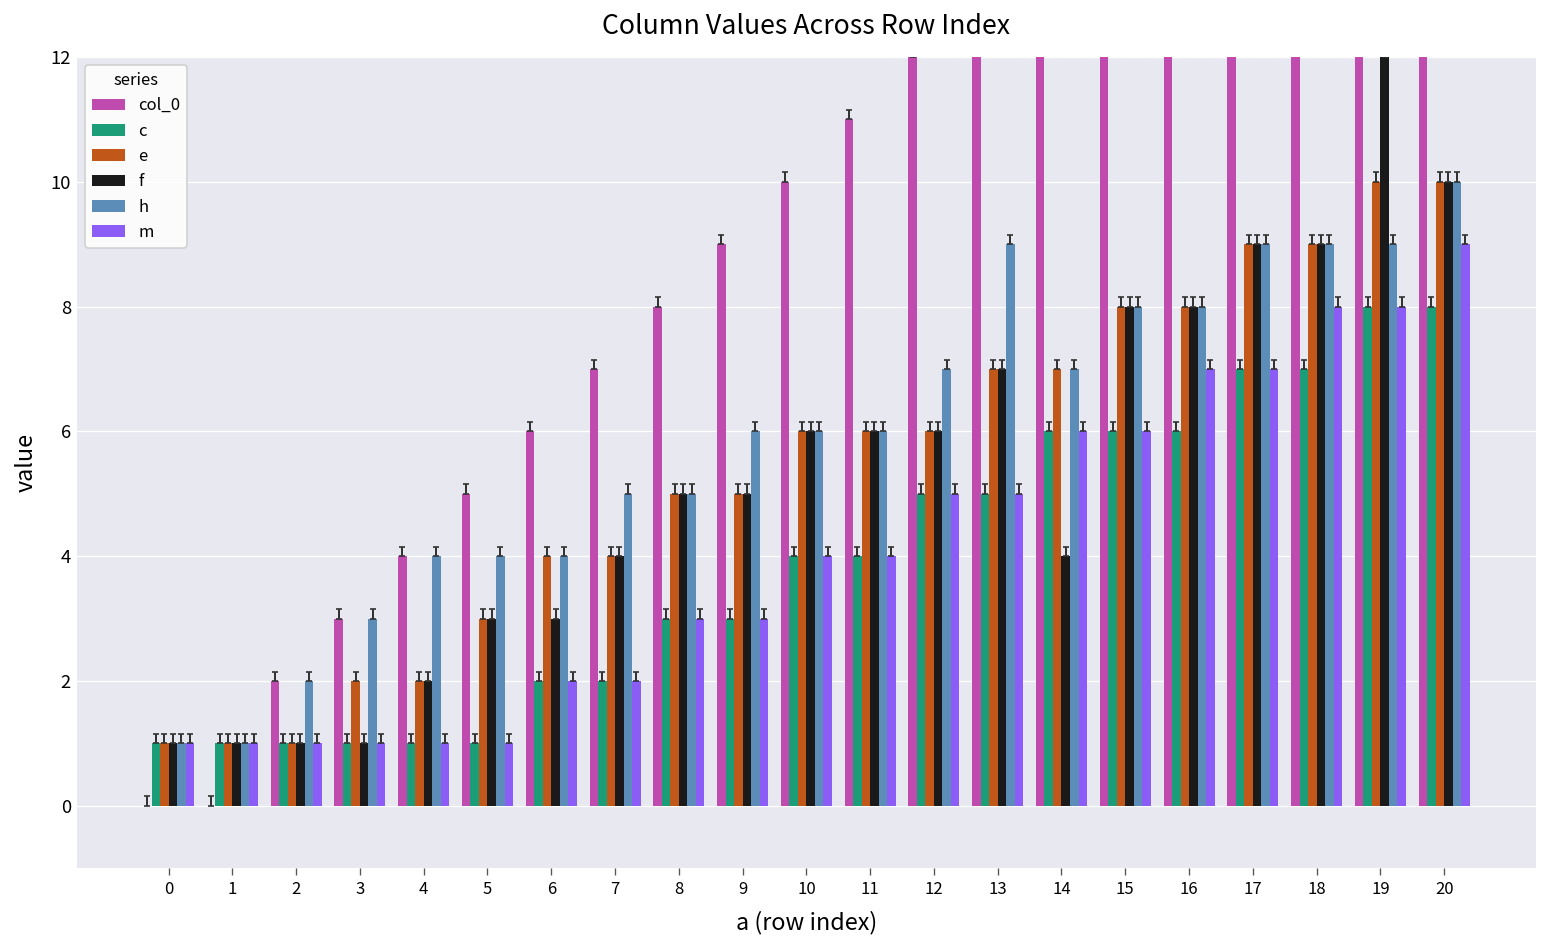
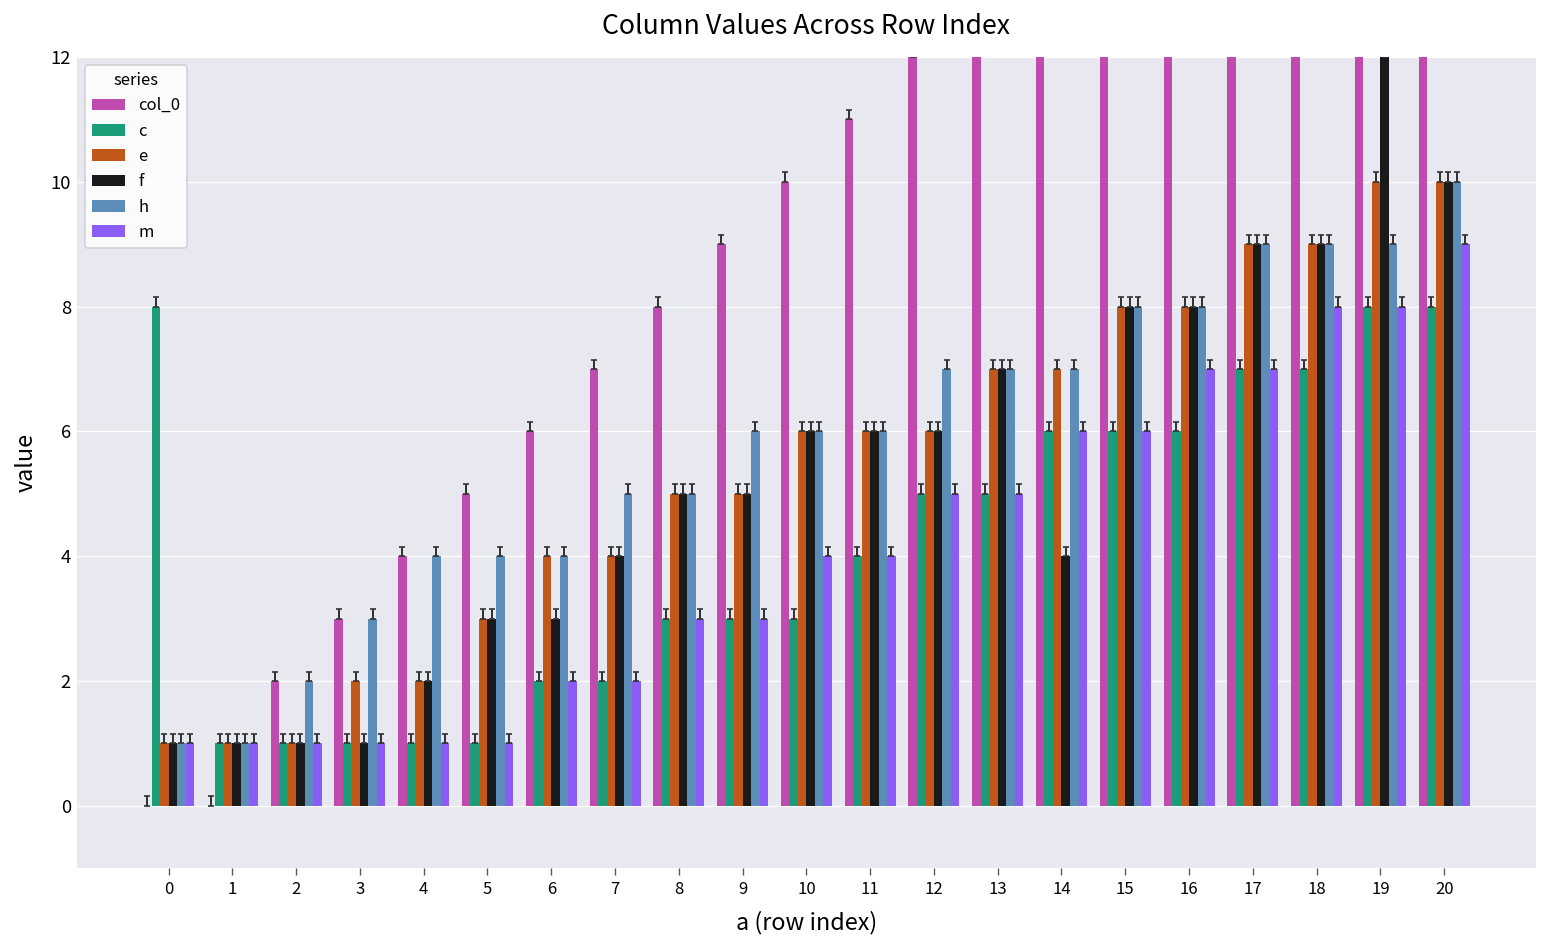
c, 0: 1 -> 8
c, 10: 4 -> 3
h, 13: 9 -> 7
